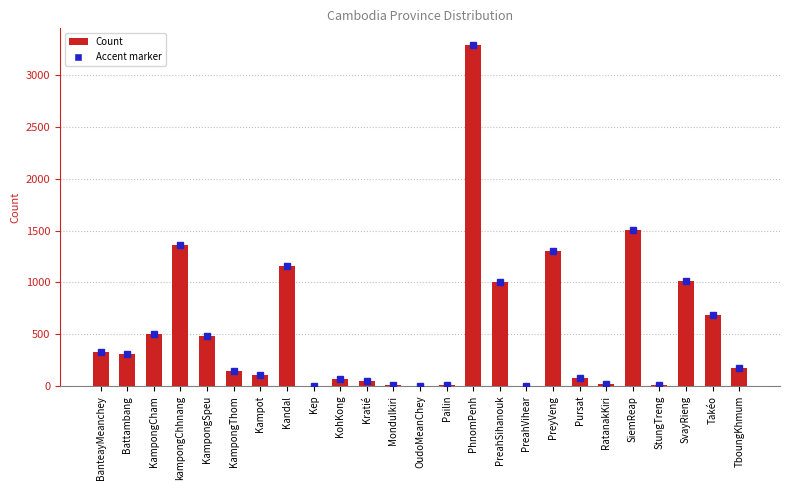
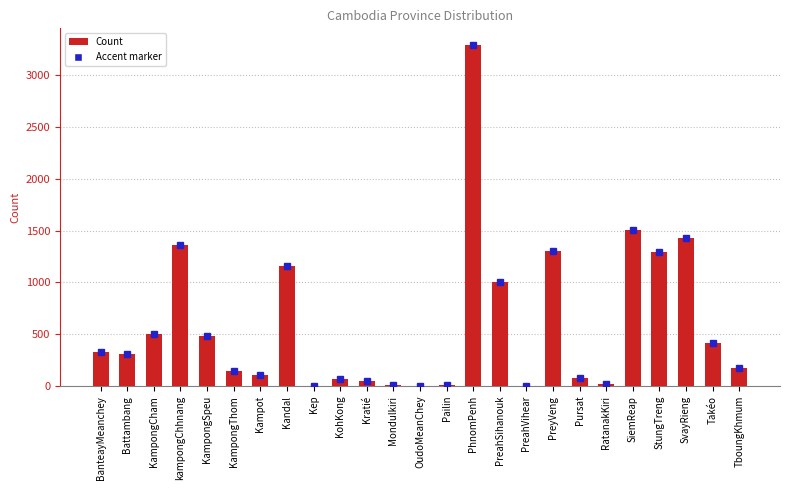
Count, StungTreng: 10 -> 1300
Count, SvayRieng: 1020 -> 1430
Count, Takéo: 690 -> 410
